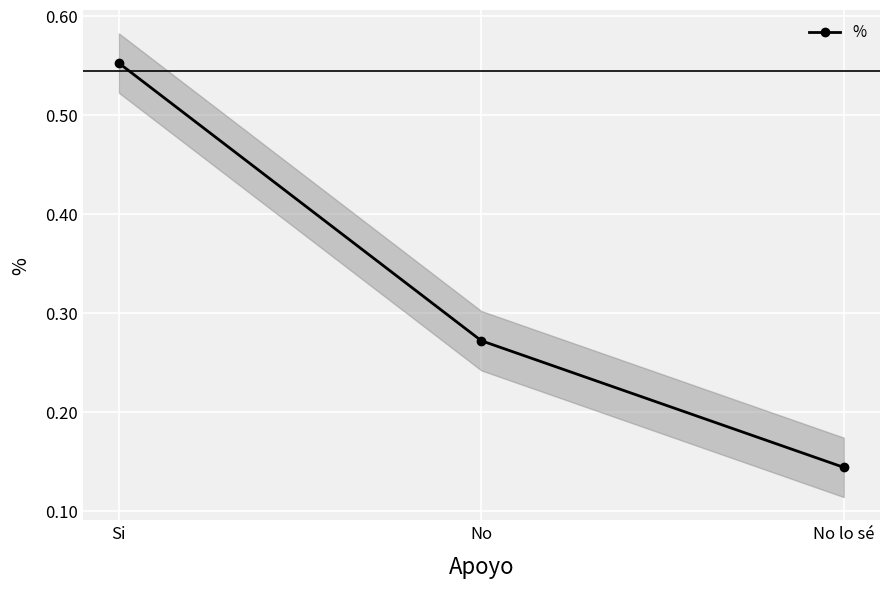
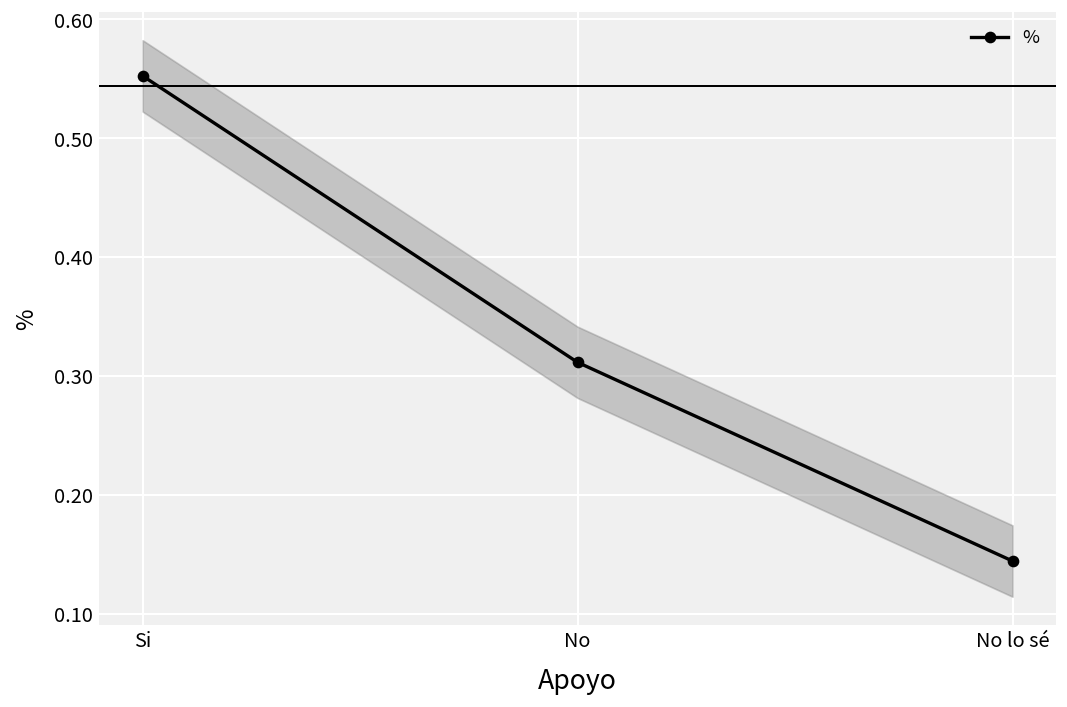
%, No: 0.27 -> 0.31
